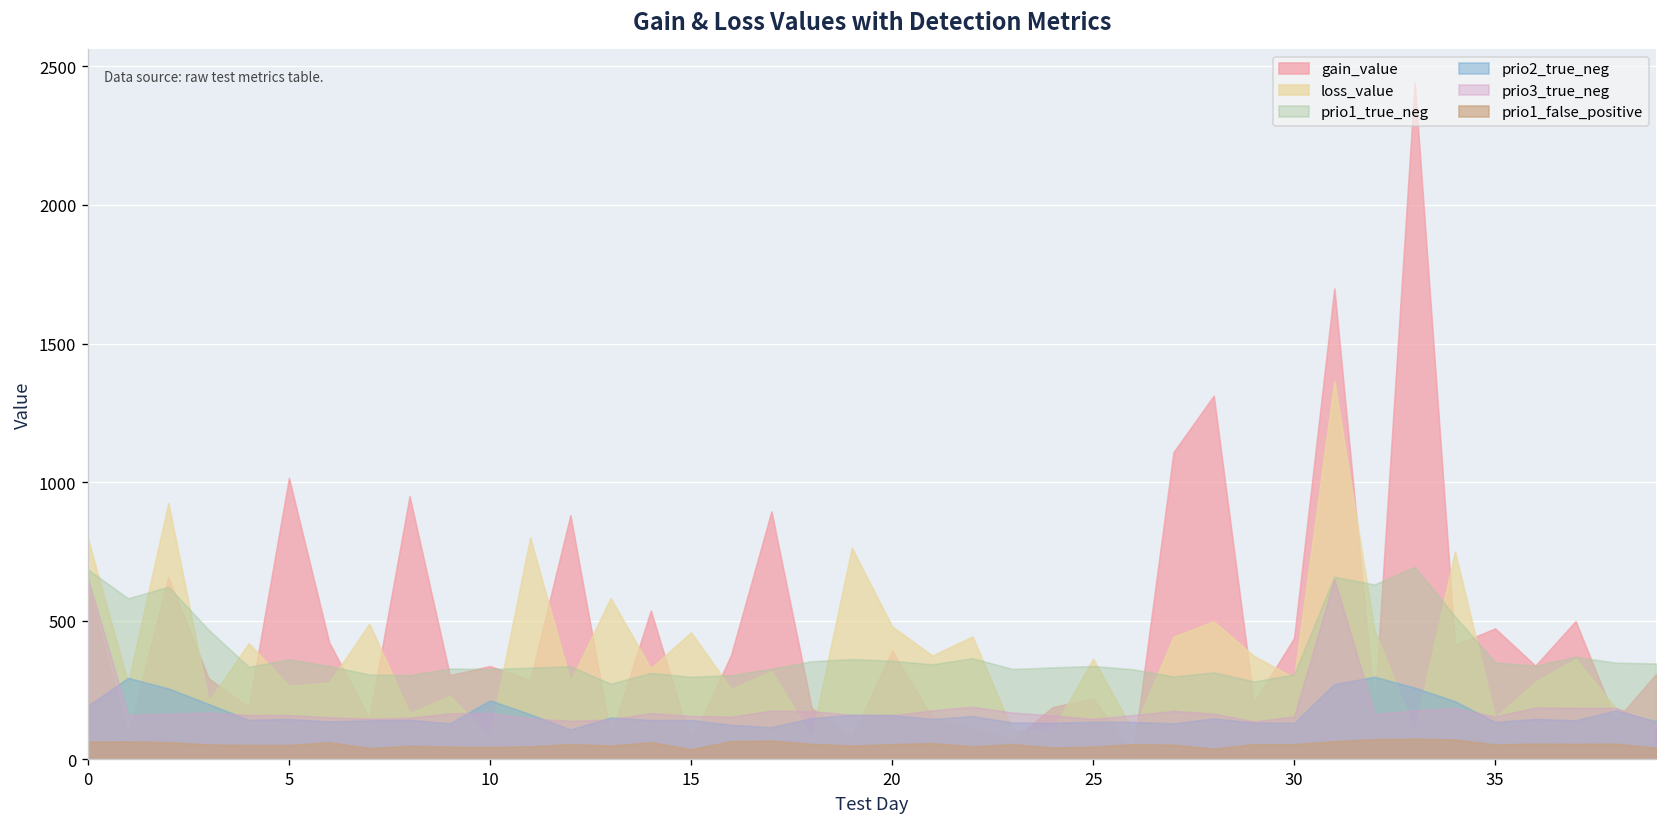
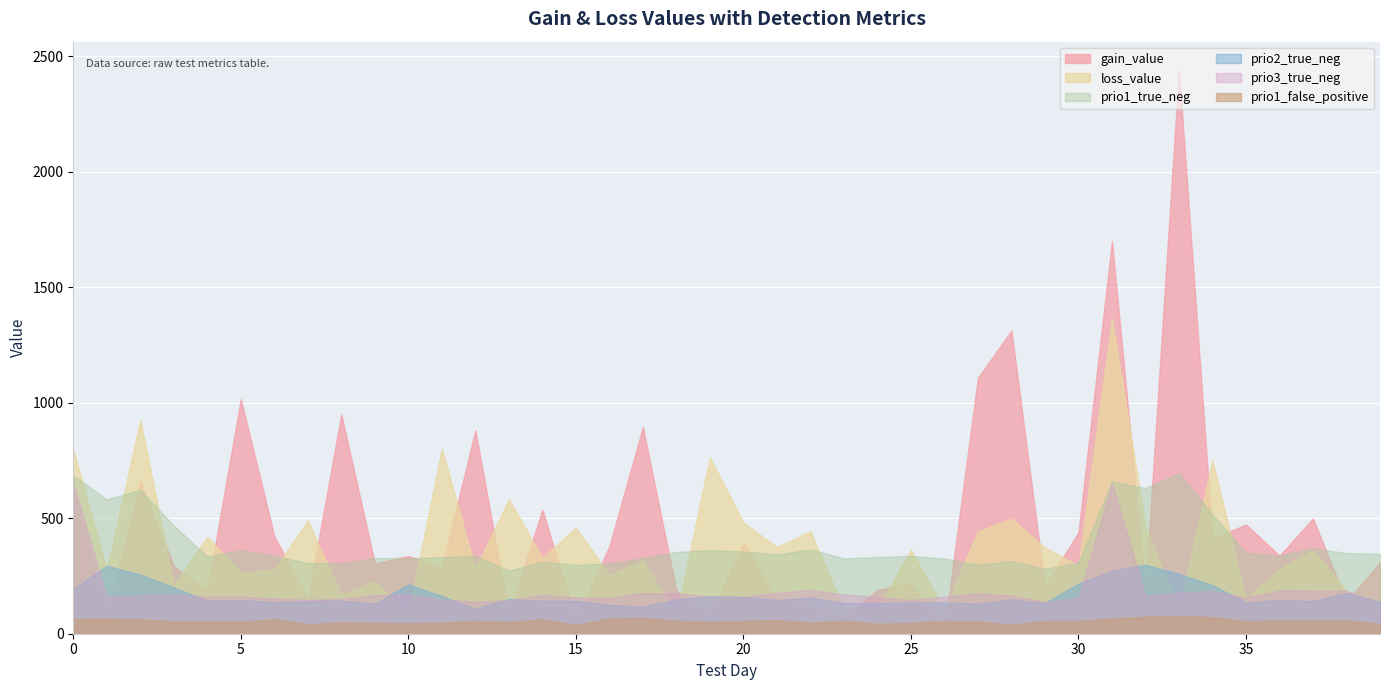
prio2_true_neg, 30: 130 -> 220
